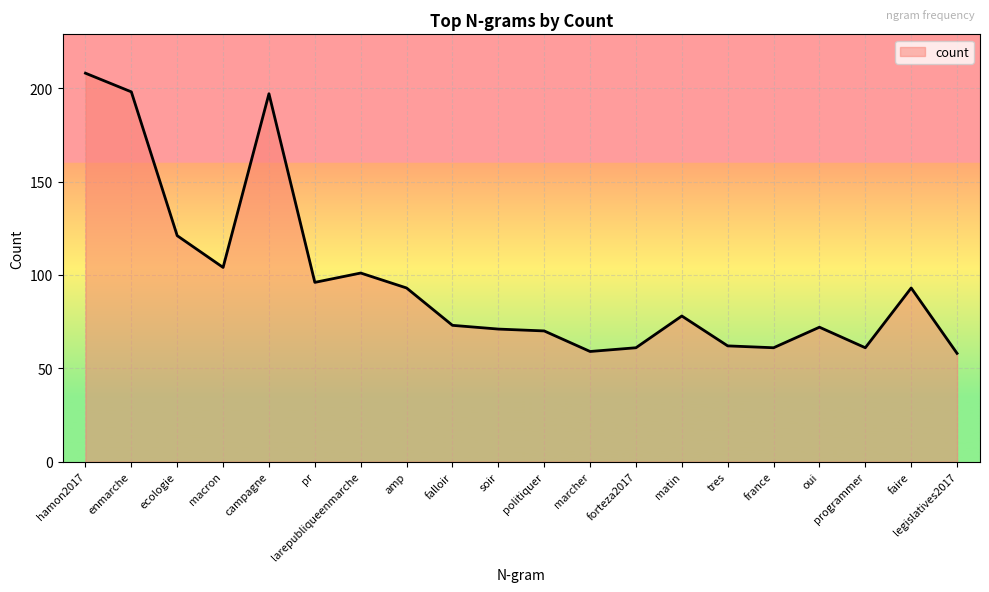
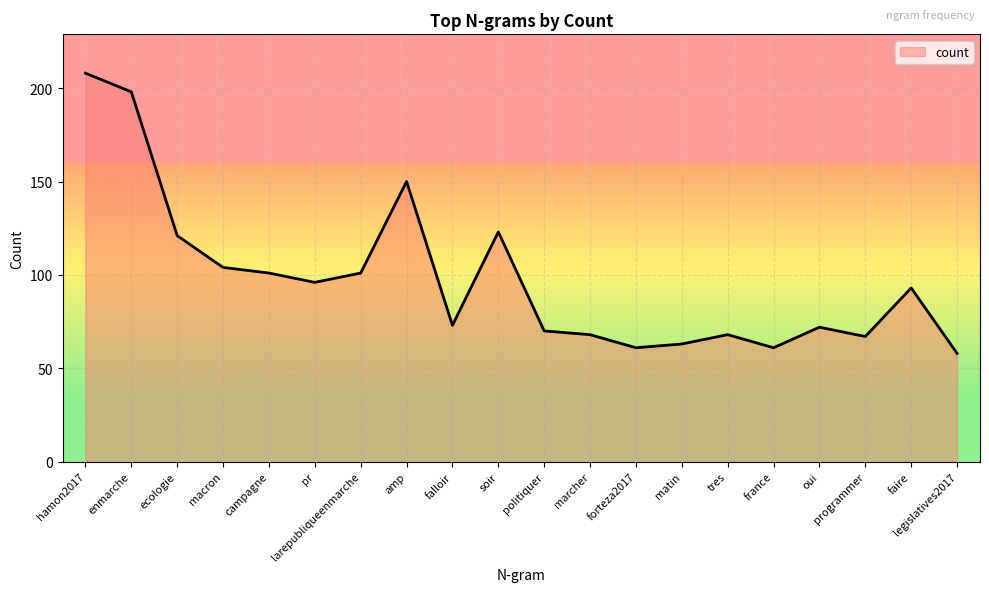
campagne: 197 -> 101
amp: 93 -> 150
soir: 71 -> 123
marcher: 59 -> 68
matin: 78 -> 63
tres: 62 -> 68
programmer: 61 -> 67
